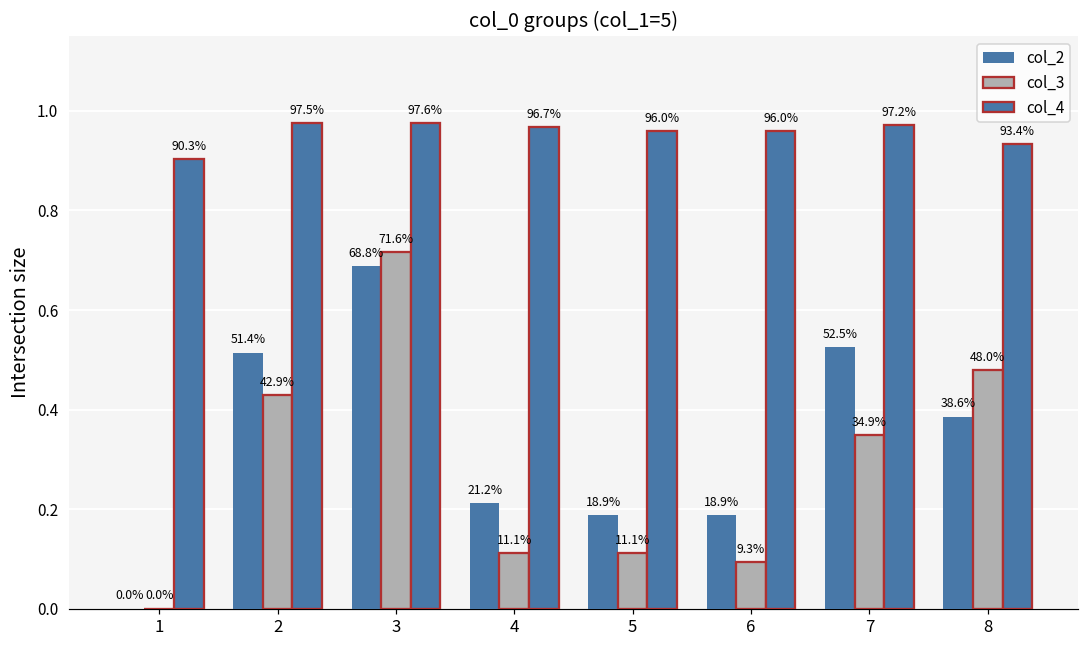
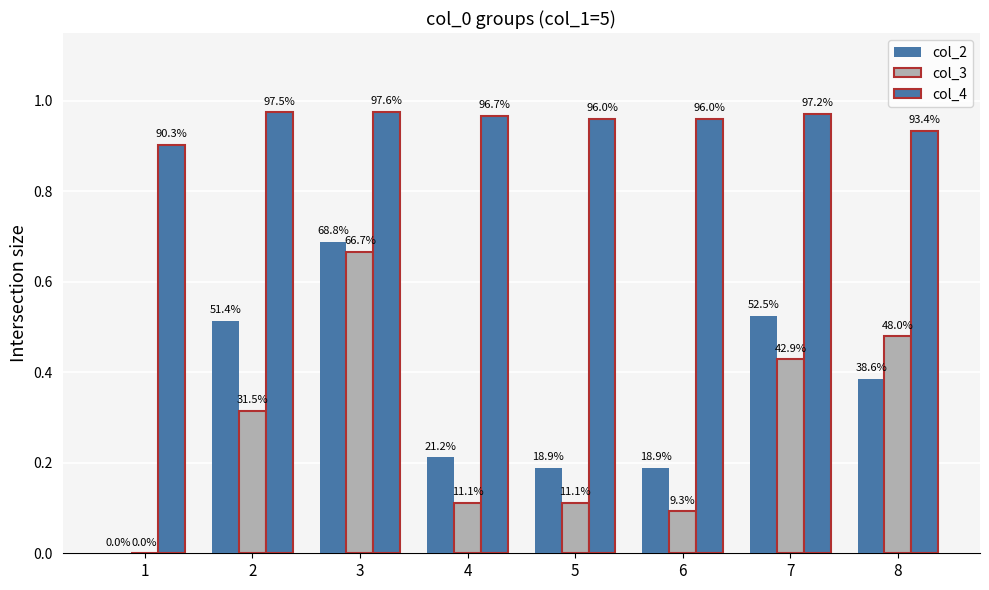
col_3, 2: 42.9% -> 31.5%
col_3, 3: 71.6% -> 66.7%
col_3, 7: 34.9% -> 42.9%
